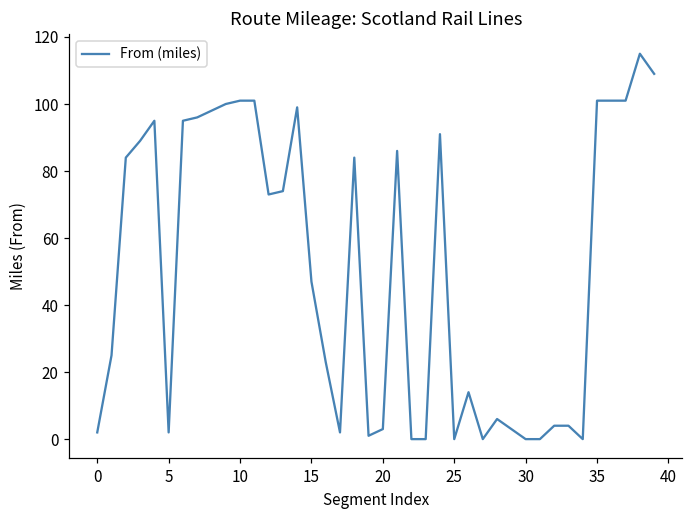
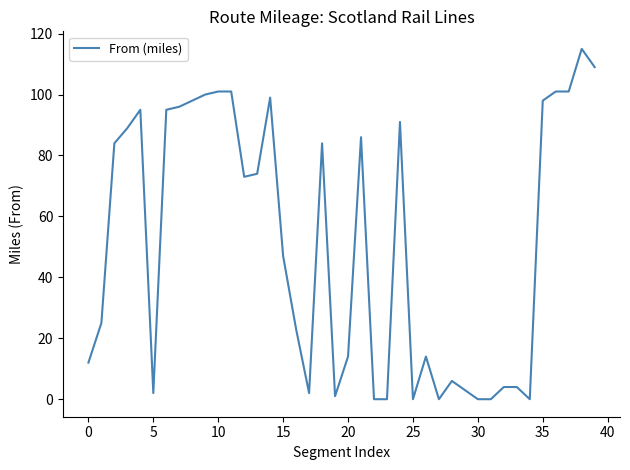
0: 2 -> 12
20: 3 -> 14
35: 101 -> 98
